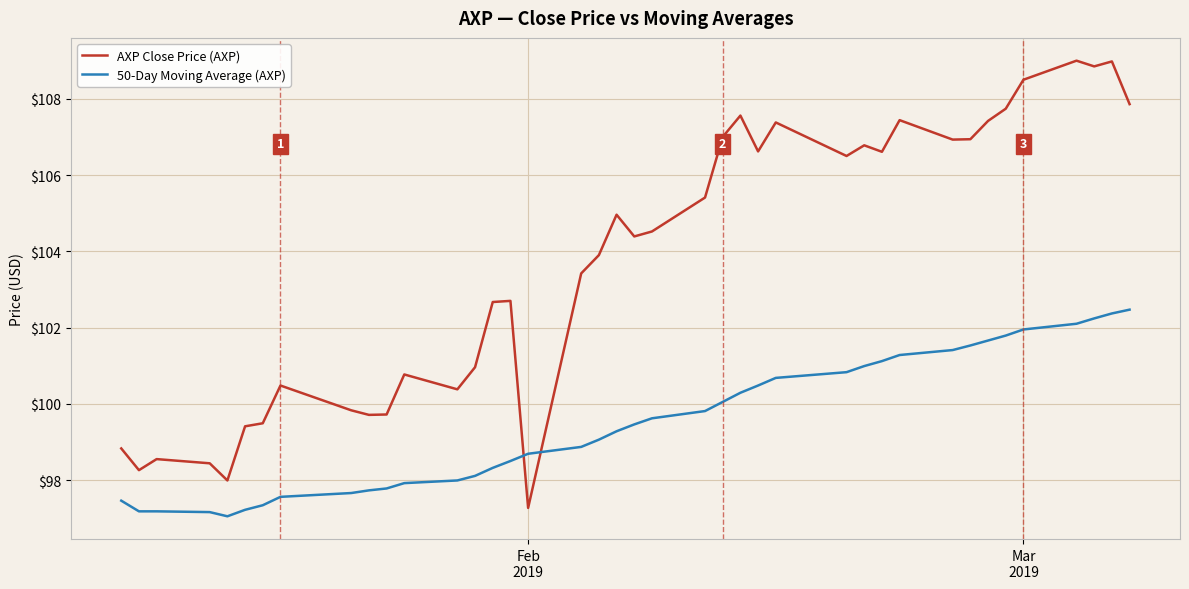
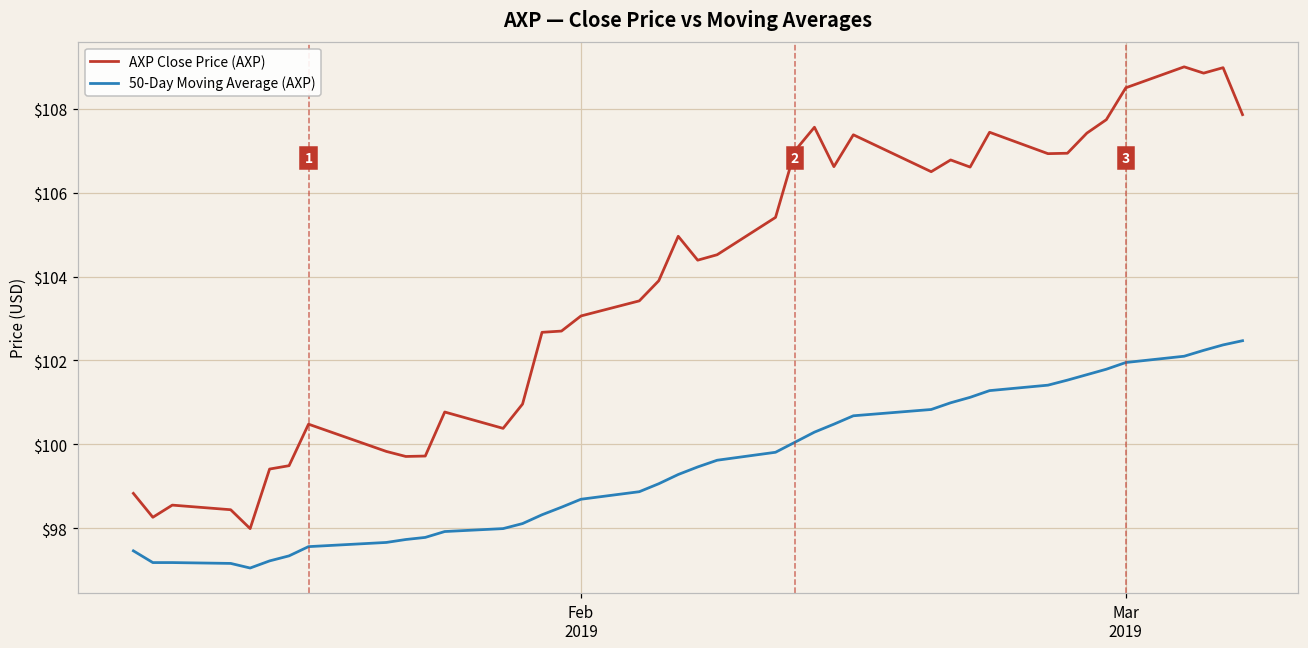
AXP Close Price (AXP), Feb 2019: $97.3 -> $103.1
